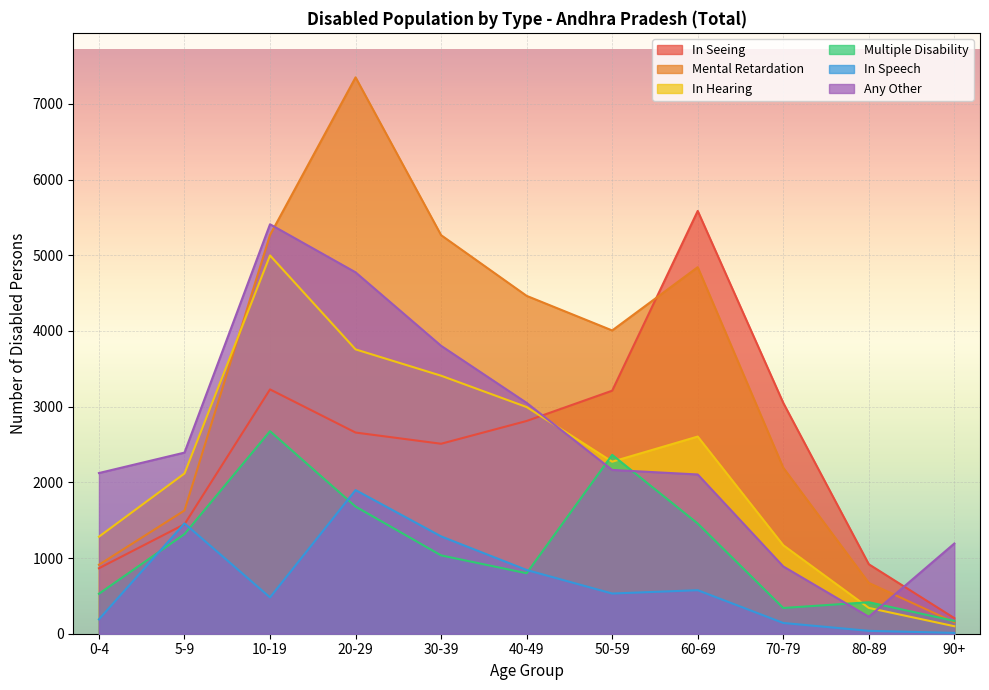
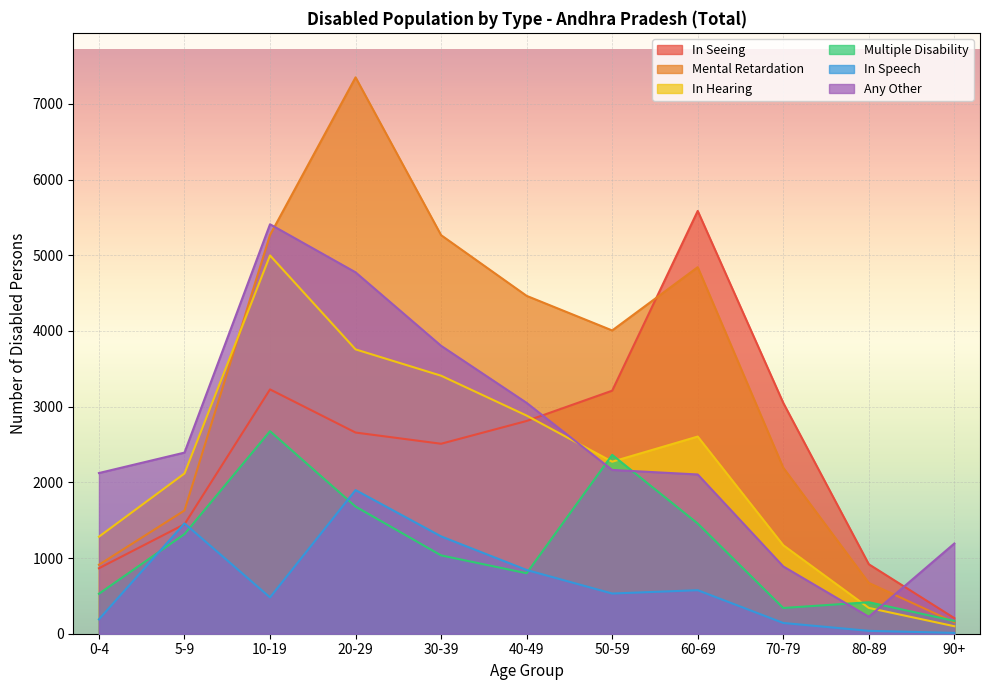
In Hearing, 40-49: 3000 -> 2900
